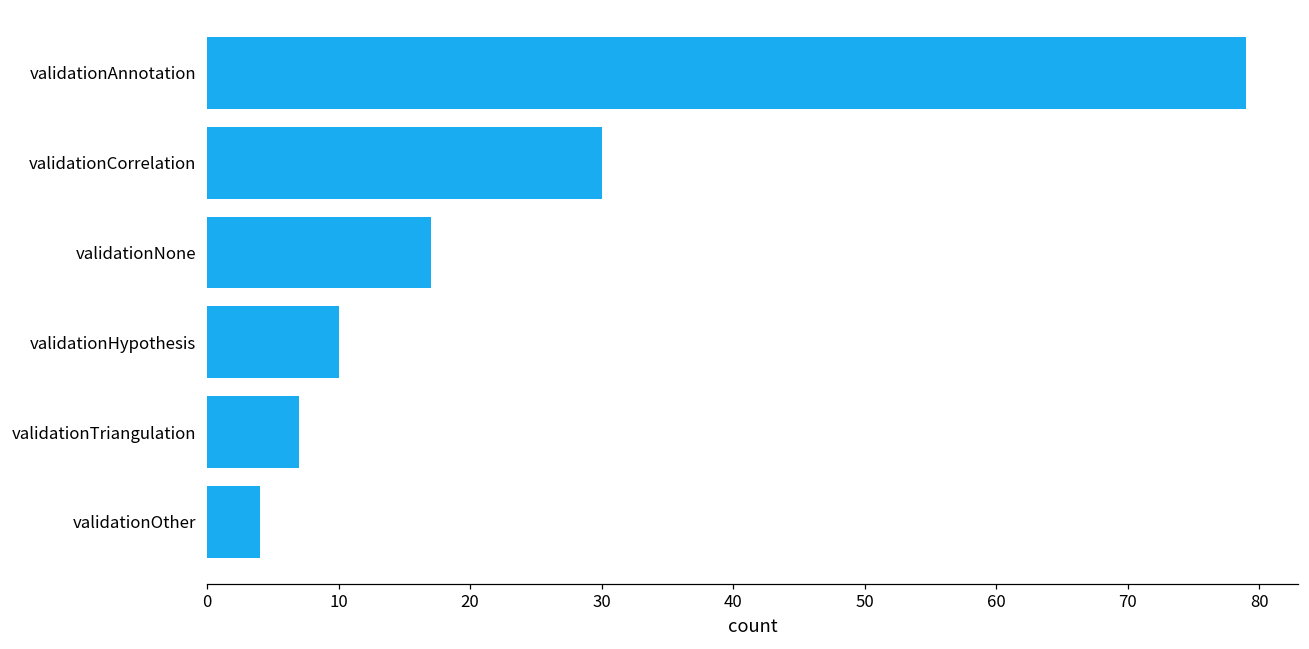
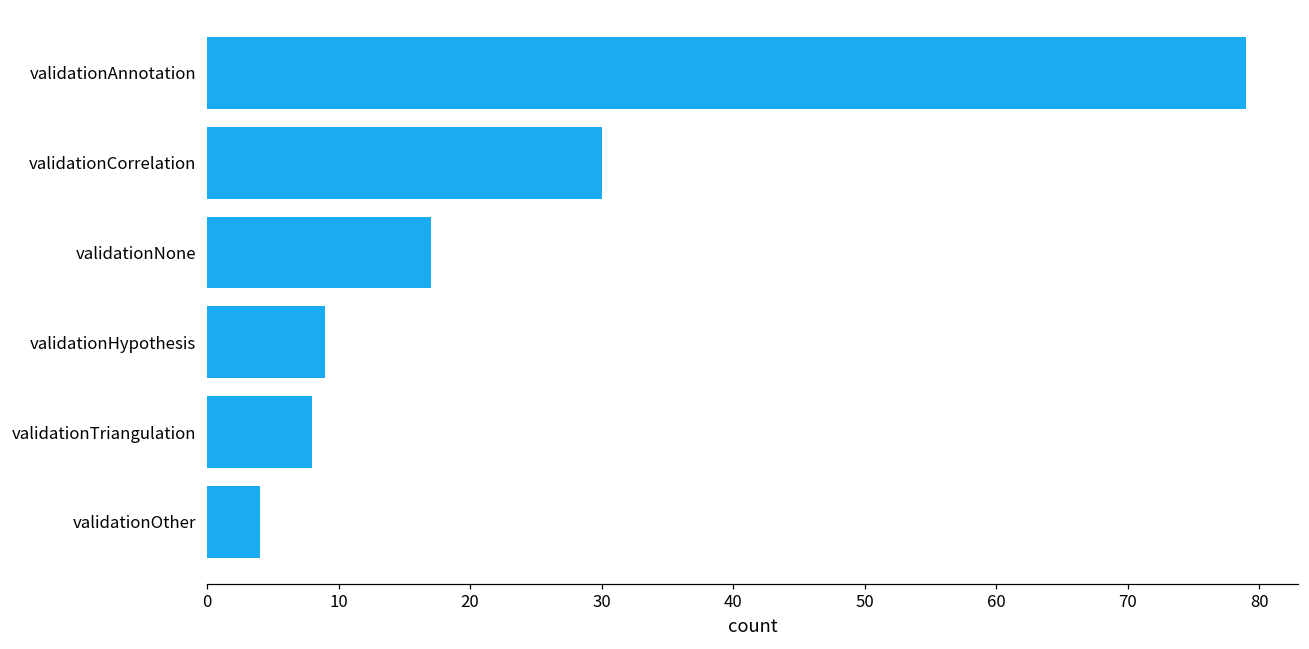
validationHypothesis: 10 -> 9
validationTriangulation: 7 -> 8
